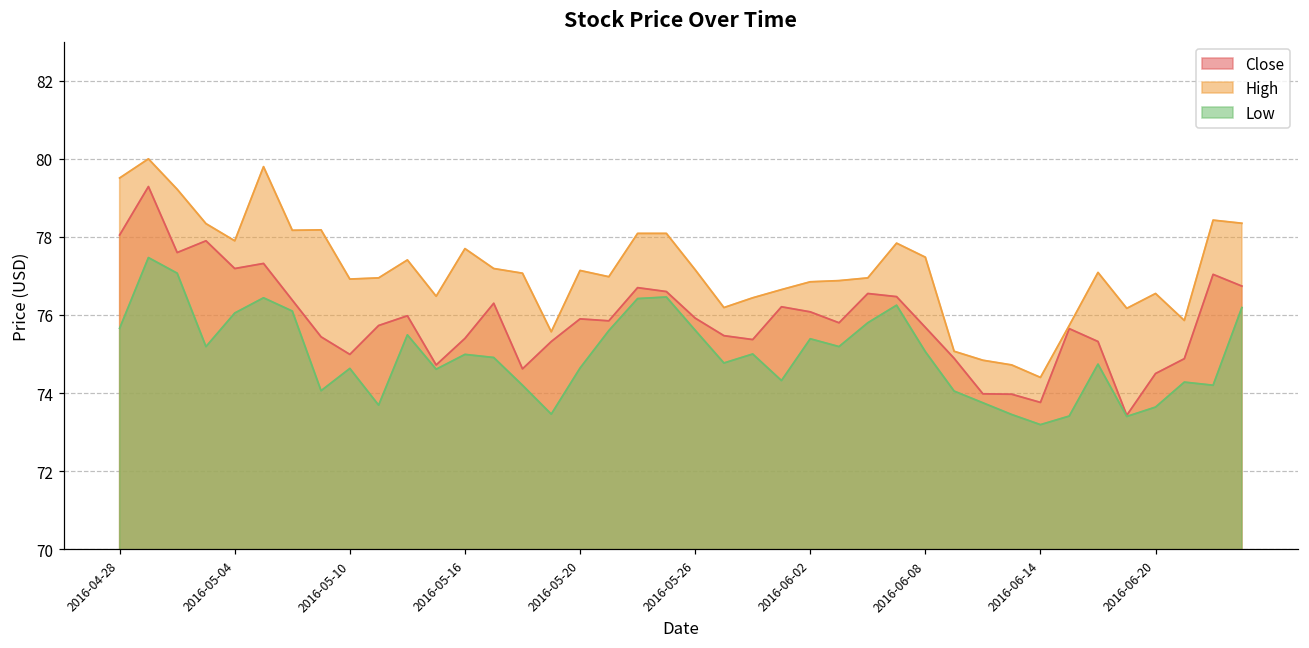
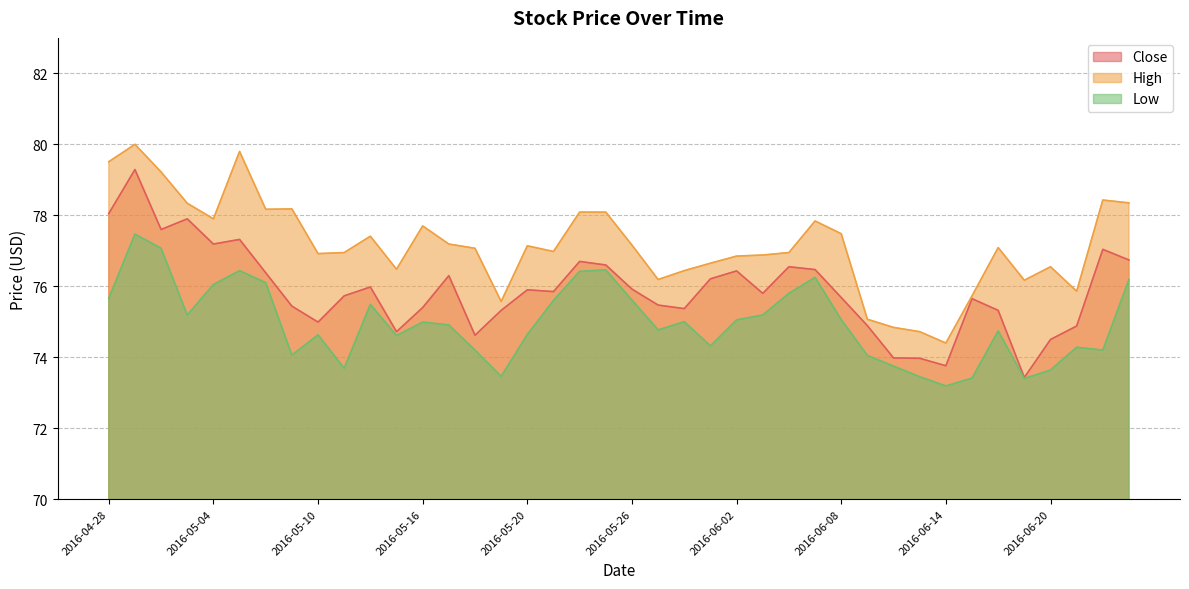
Close, 2016-06-02: 76.1 -> 76.4
Low, 2016-06-02: 75.4 -> 75.1
